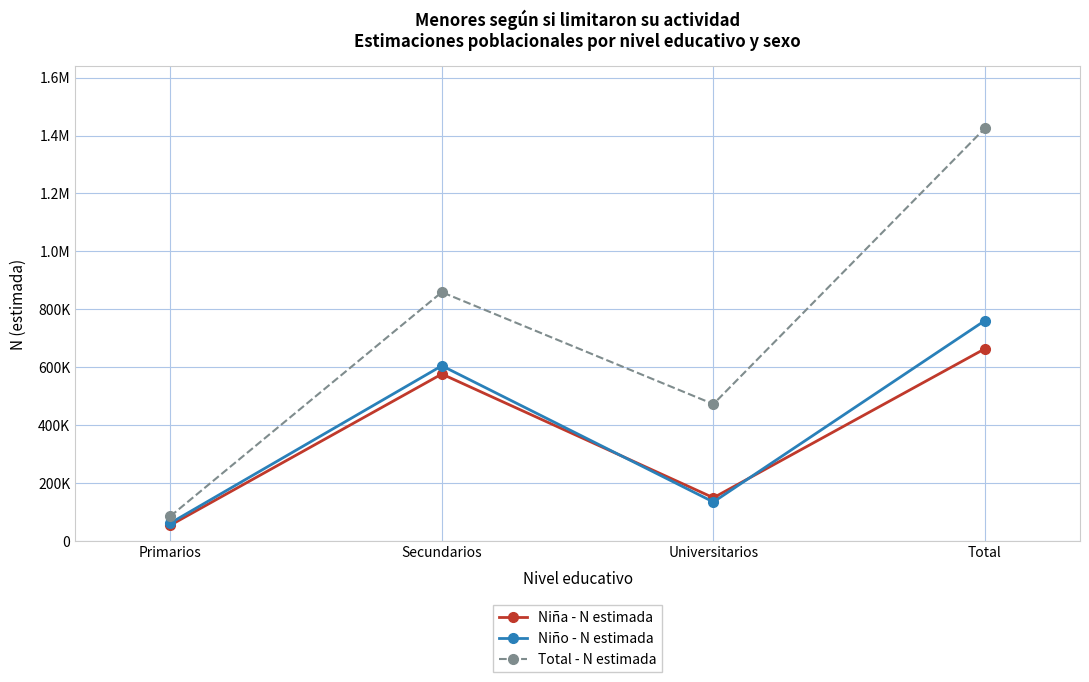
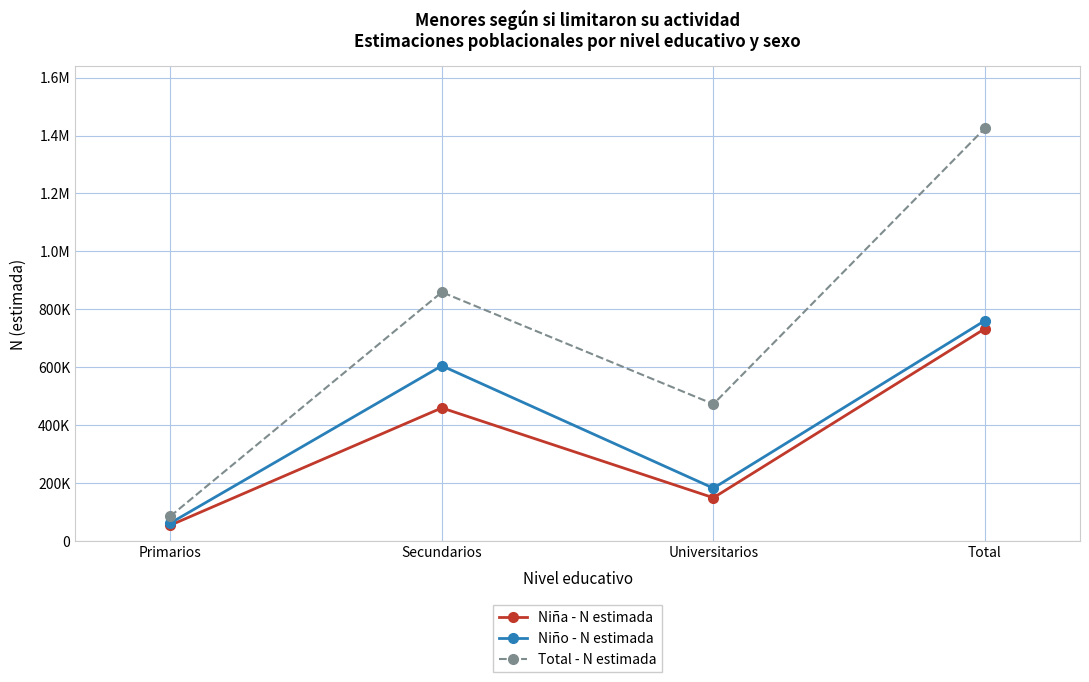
Niña - N estimada, Secundarios: 580000 -> 460000
Niño - N estimada, Universitarios: 130000 -> 180000
Niña - N estimada, Total: 660000 -> 730000
